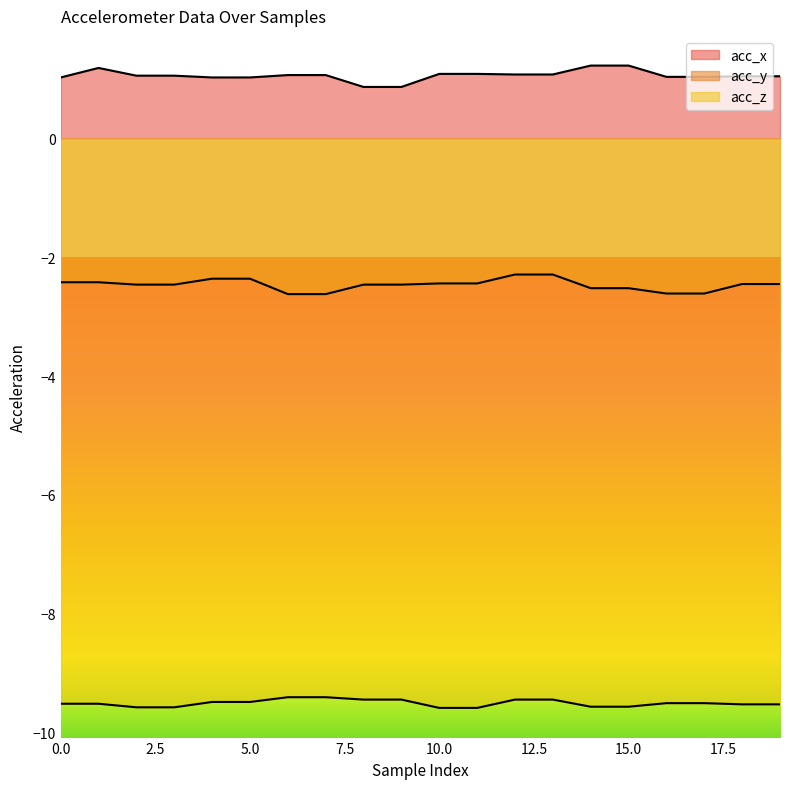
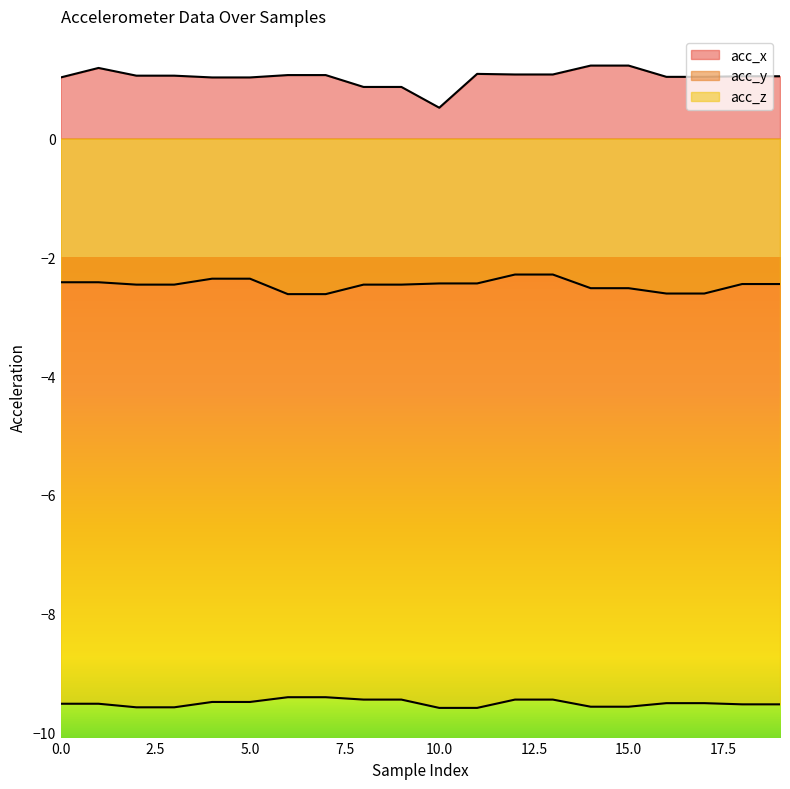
acc_x, 10.0: 1.1 -> 0.5
